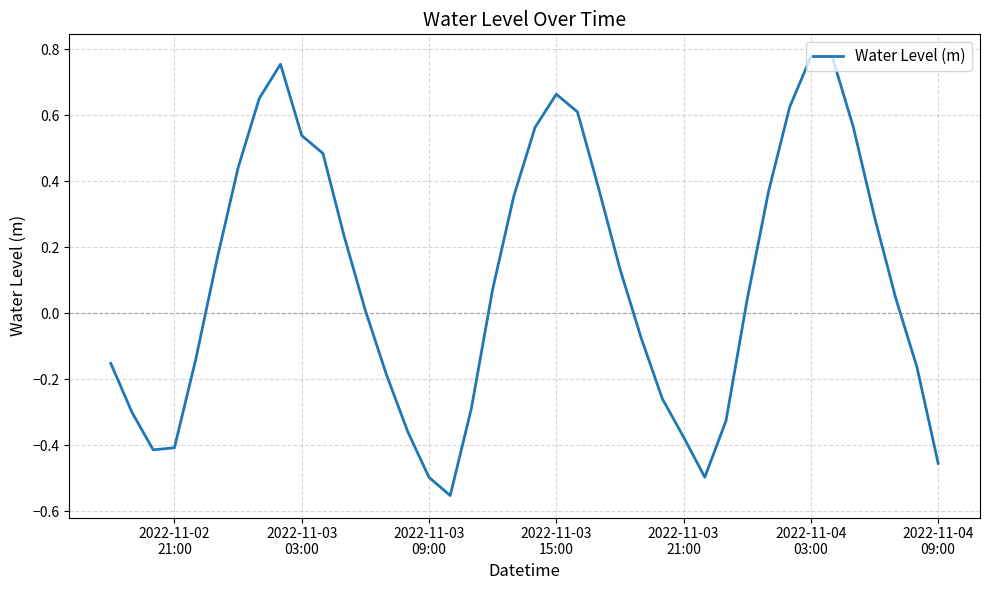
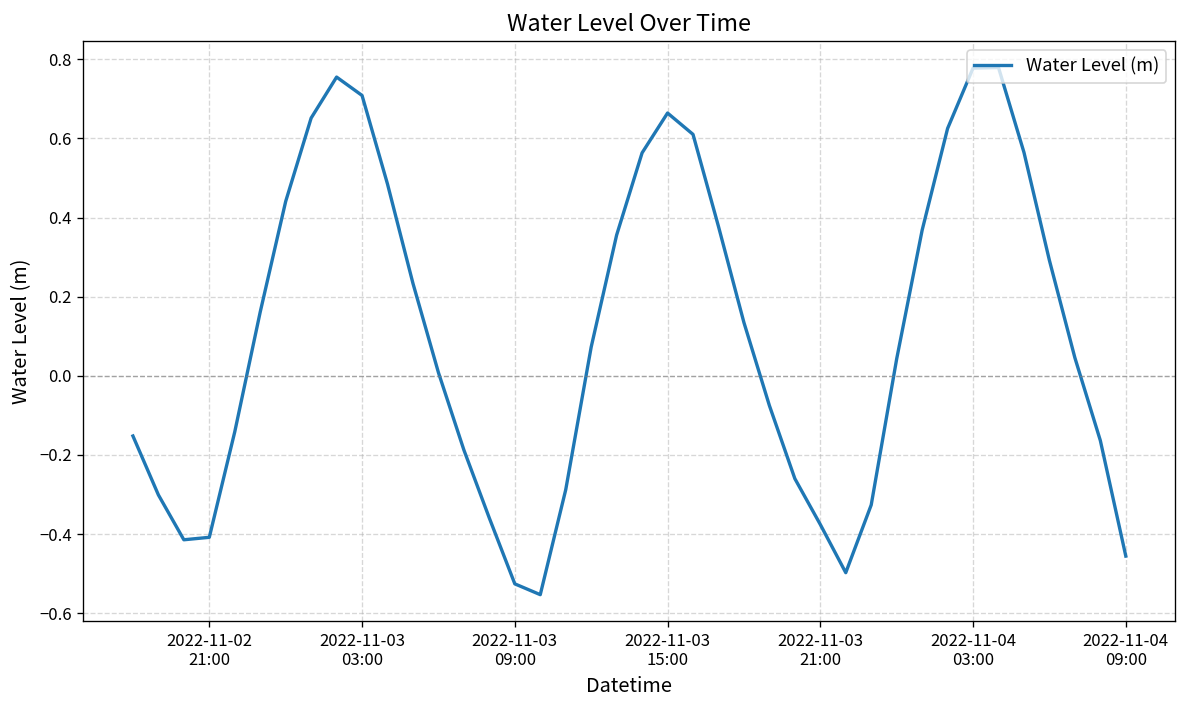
2022-11-03 03:00: 0.54 -> 0.71
2022-11-03 09:00: -0.50 -> -0.53
